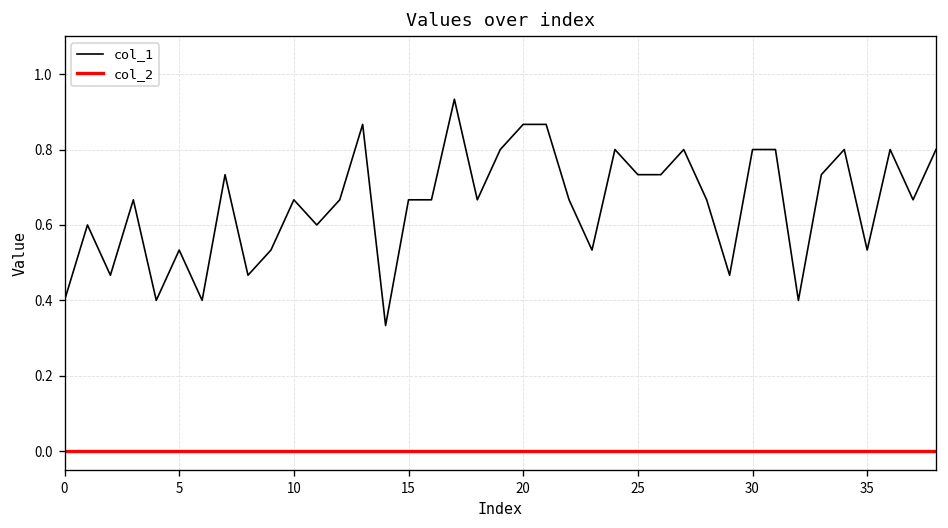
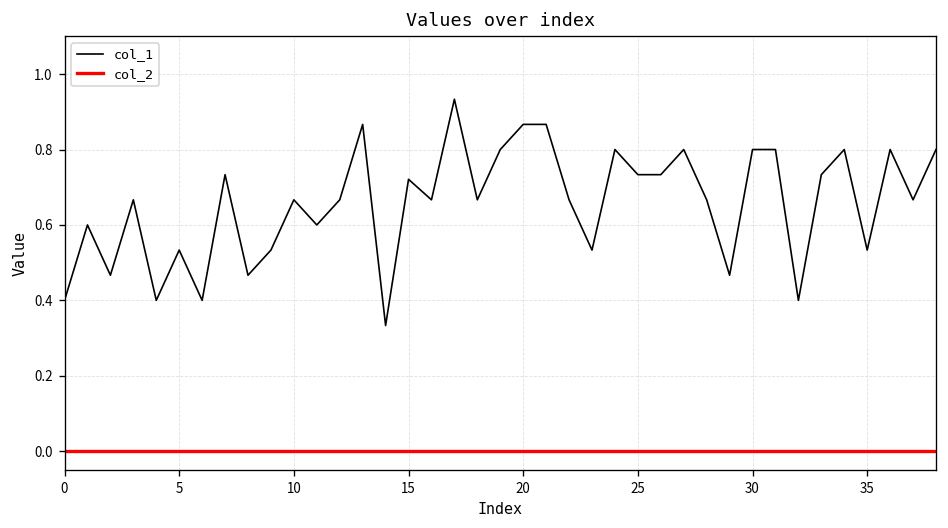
col_1, 15: 0.67 -> 0.72
